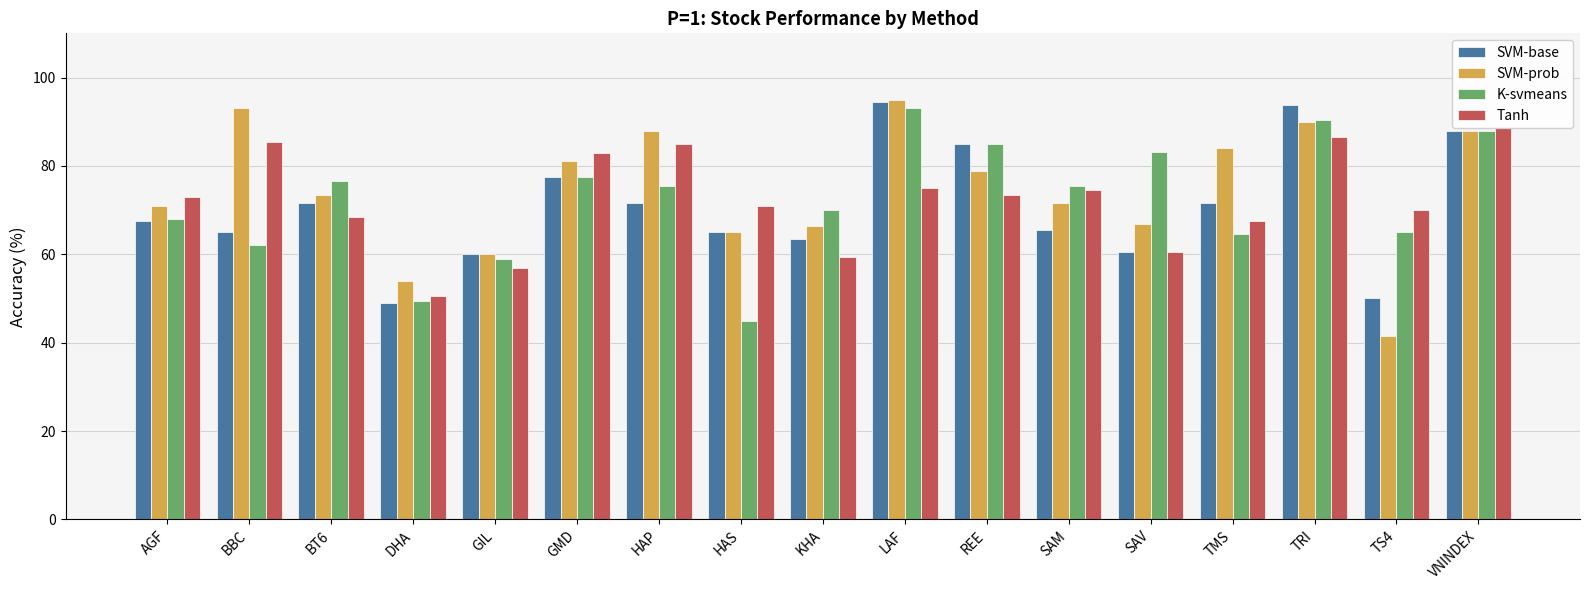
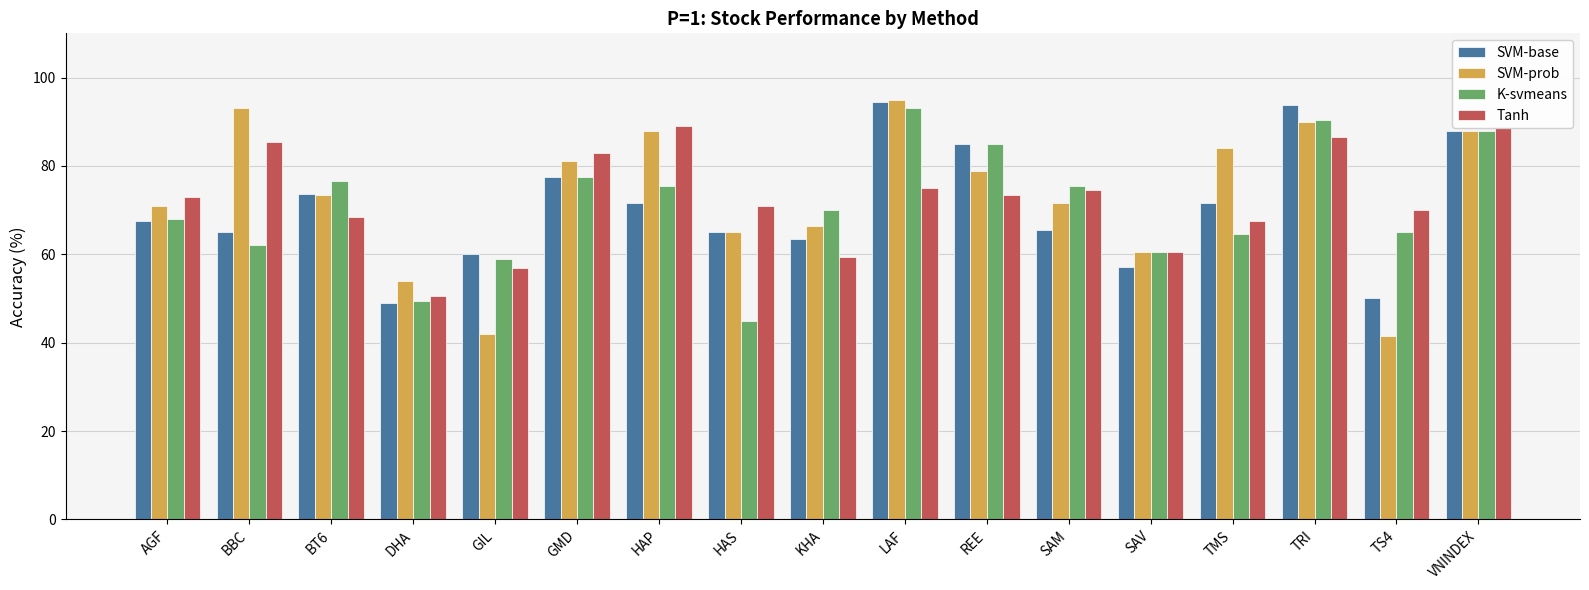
SVM-base, BT6: 72 -> 74
SVM-prob, GIL: 60 -> 42
Tanh, HAP: 85 -> 89
SVM-base, SAV: 61 -> 57
SVM-prob, SAV: 67 -> 61
K-svmeans, SAV: 83 -> 61
